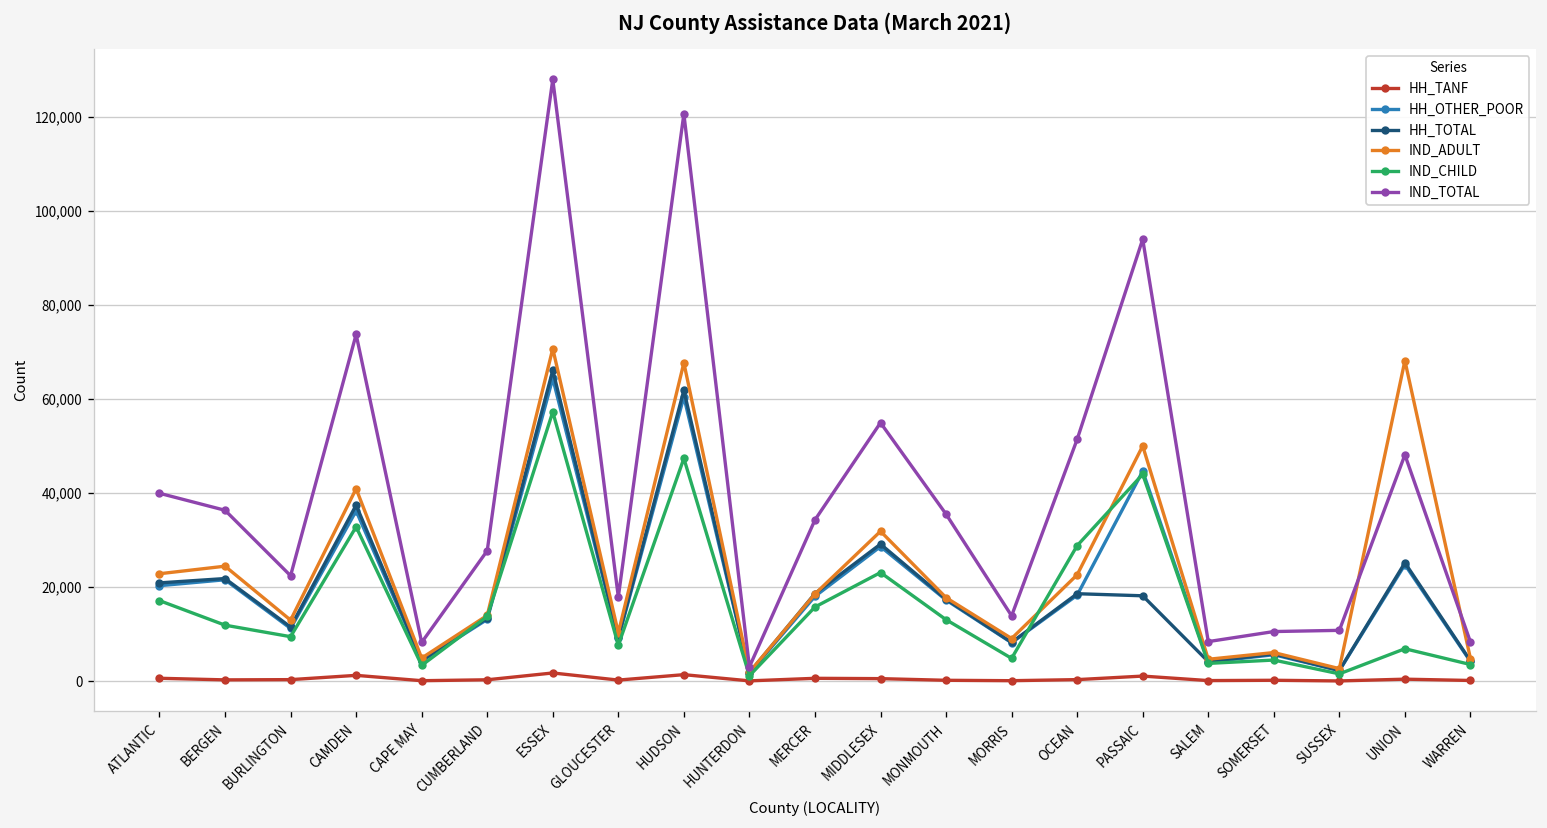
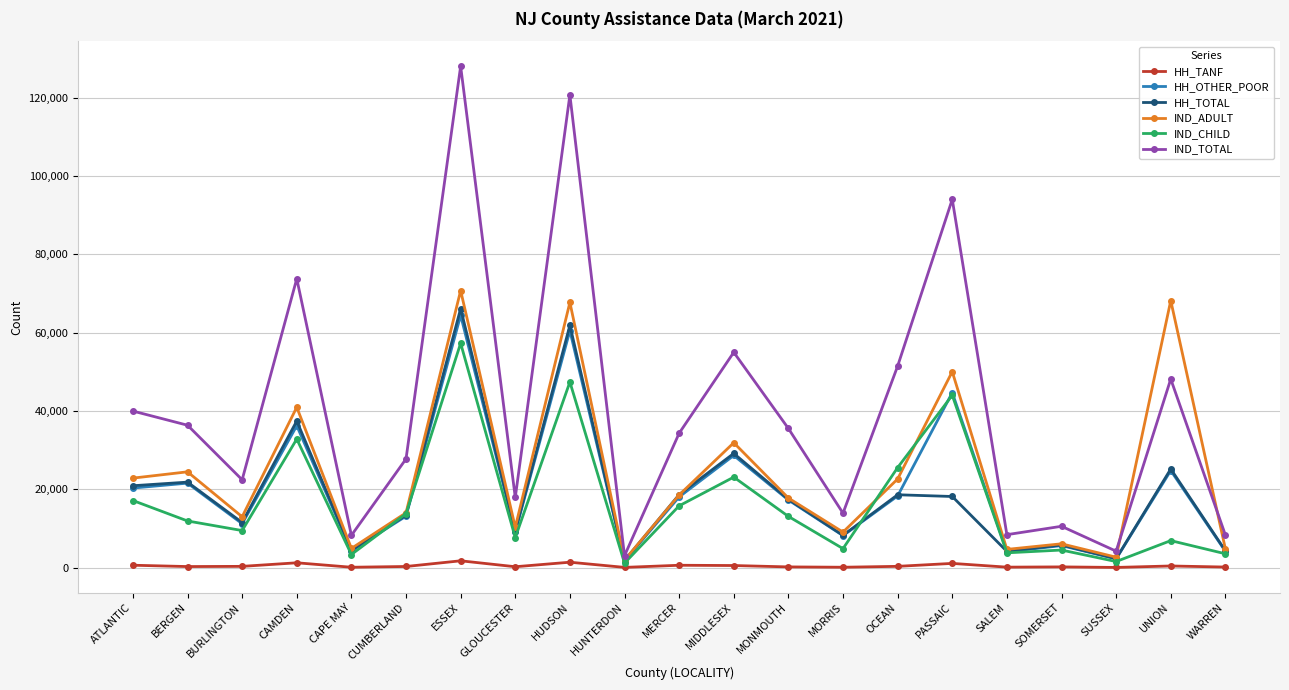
IND_CHILD, OCEAN: 29,000 -> 26,000
IND_TOTAL, SUSSEX: 11,000 -> 4,000
